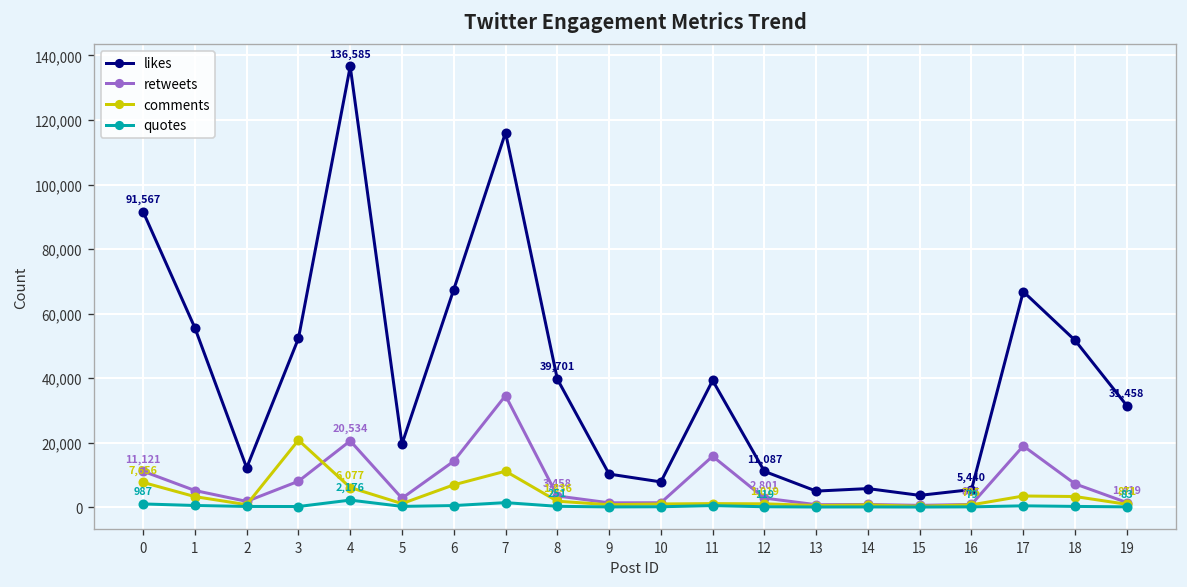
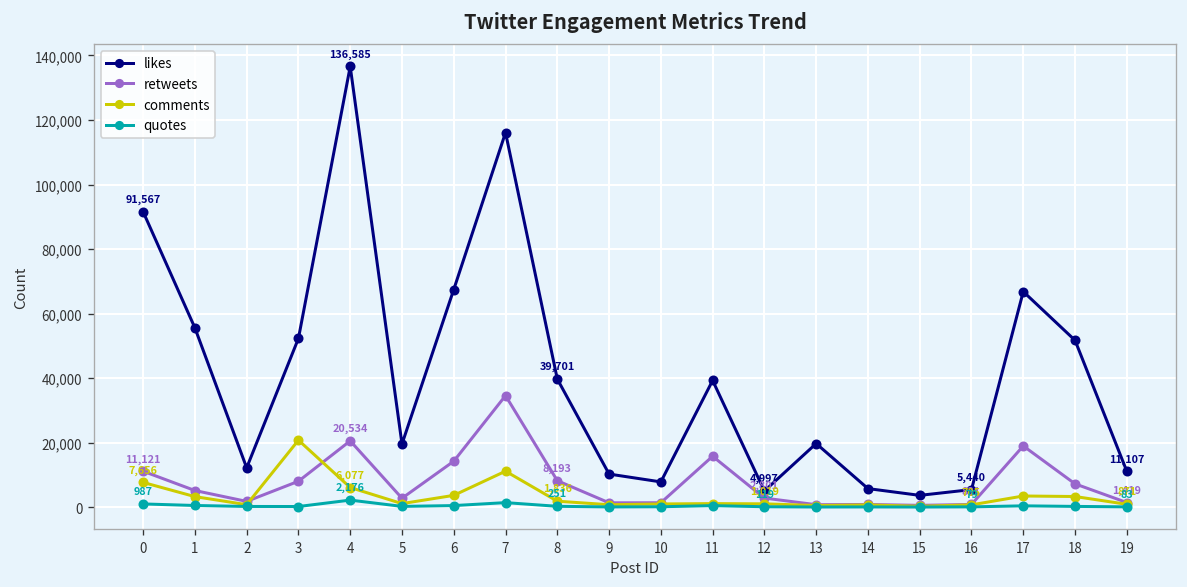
comments, 6: 7,000 -> 4,000
retweets, 8: 3,458 -> 8,193
likes, 12: 11,087 -> 4,997
likes, 13: 5,000 -> 20,000
likes, 19: 31,458 -> 11,107
